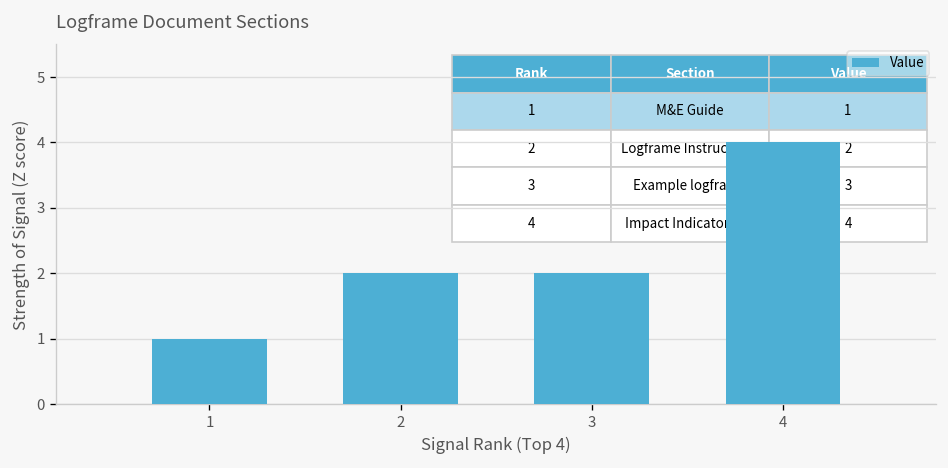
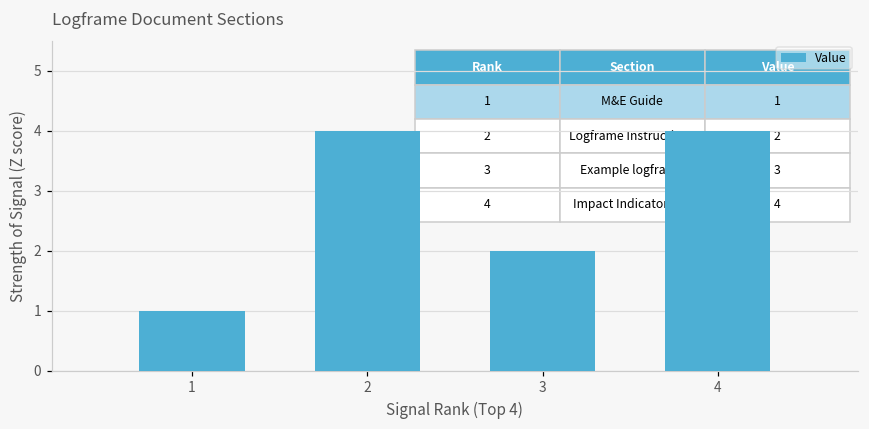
2: 2 -> 4
